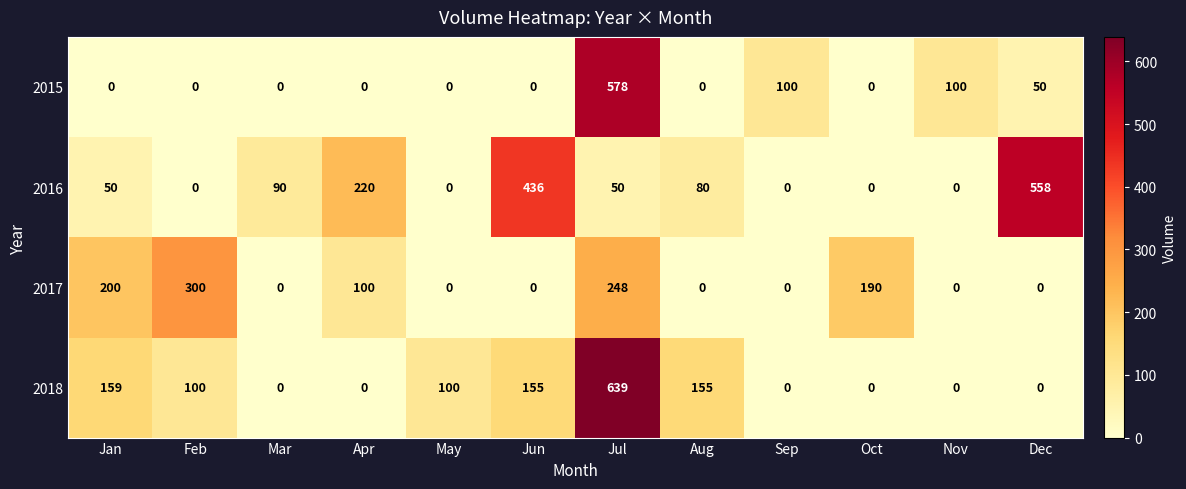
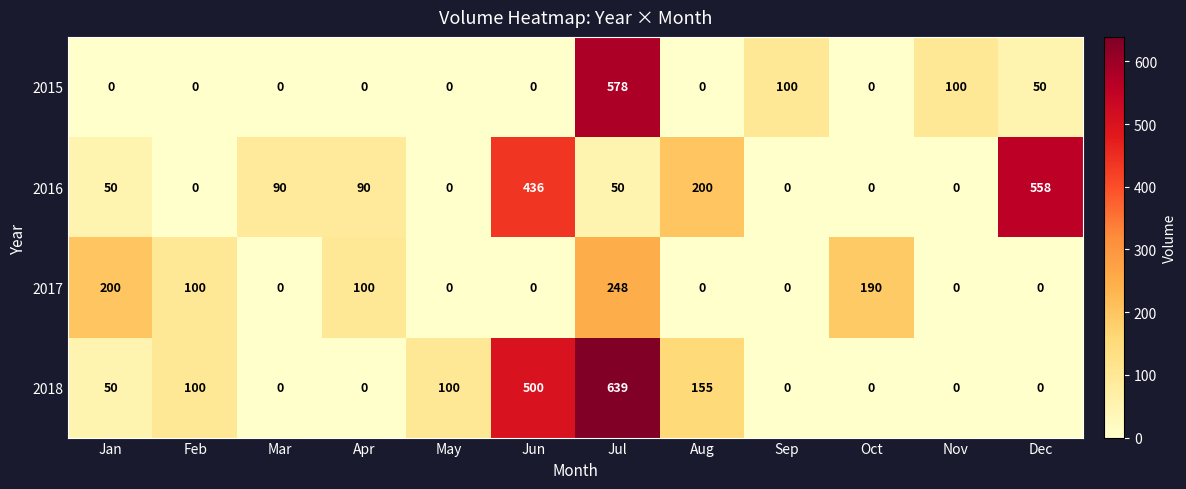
2016, Apr: 220 -> 90
2016, Aug: 80 -> 200
2017, Feb: 300 -> 100
2018, Jan: 159 -> 50
2018, Jun: 155 -> 500
